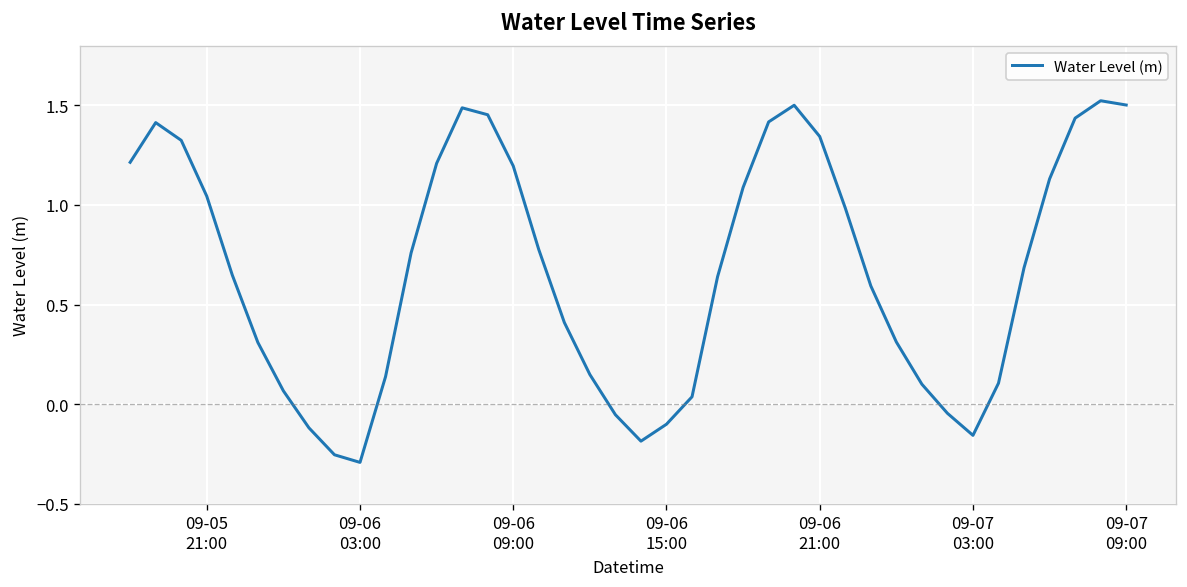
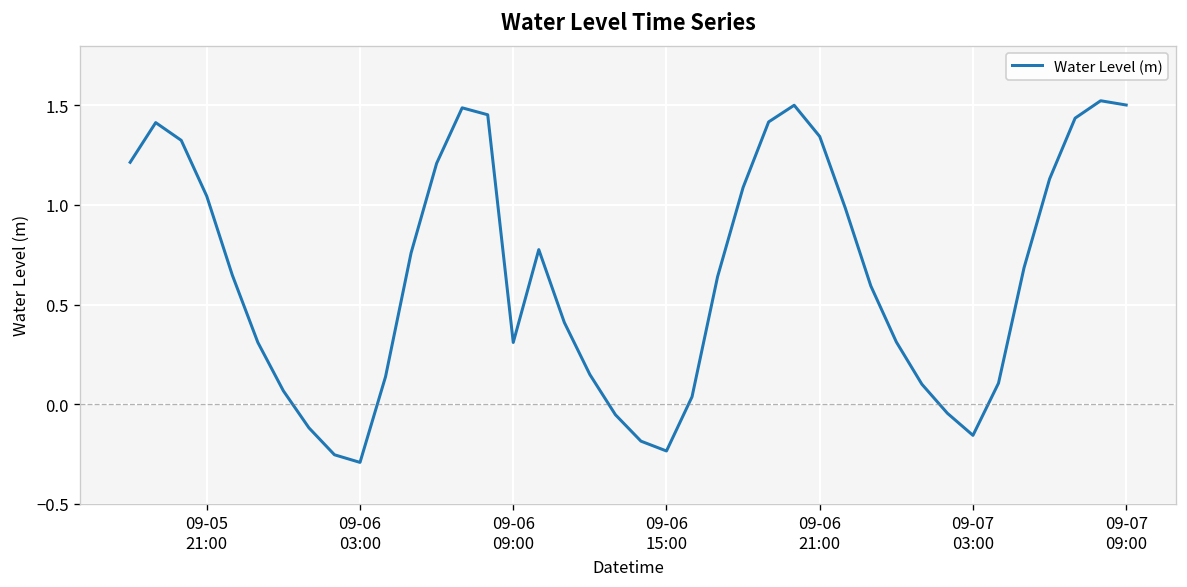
09-06 09:00: 1.20 -> 0.31
09-06 15:00: -0.10 -> -0.24
